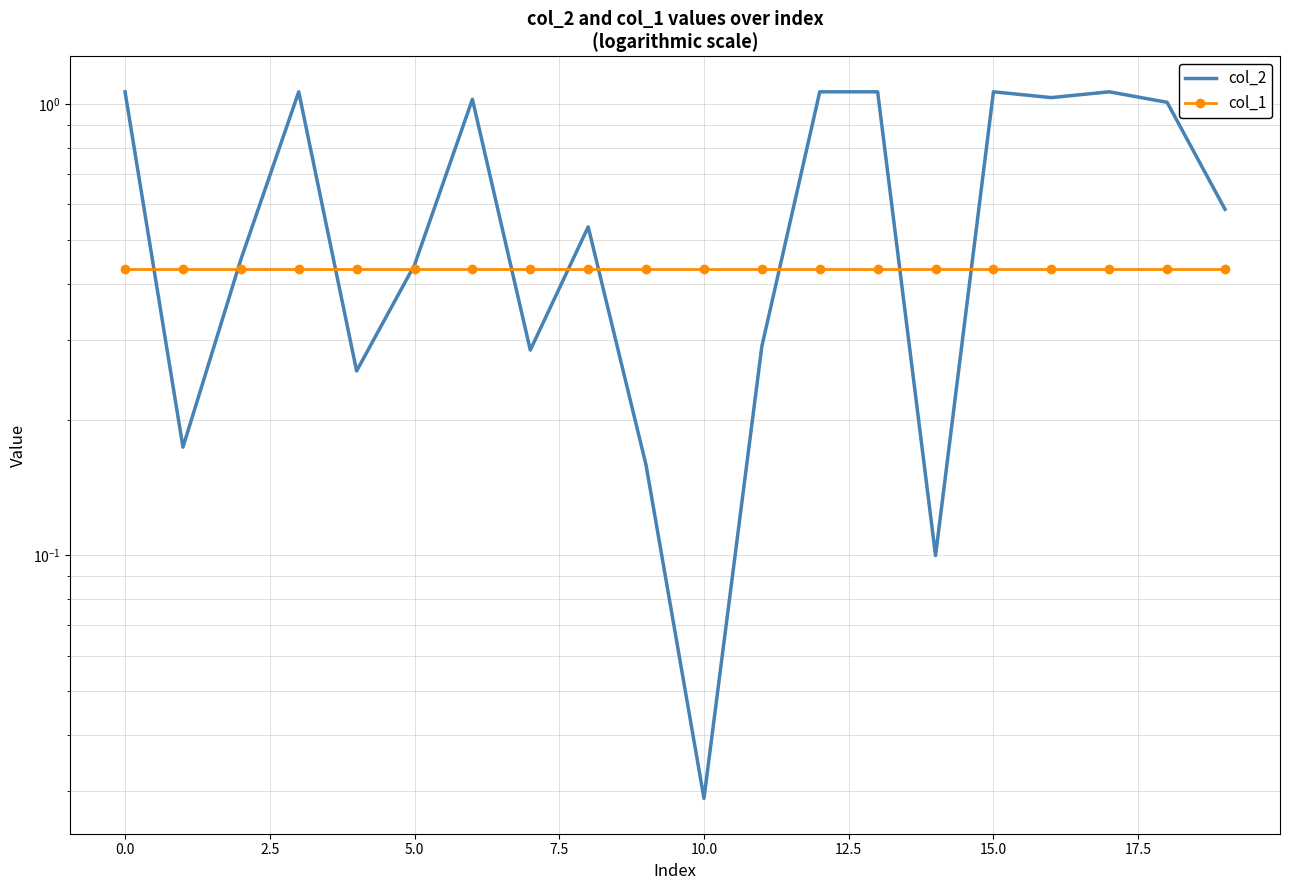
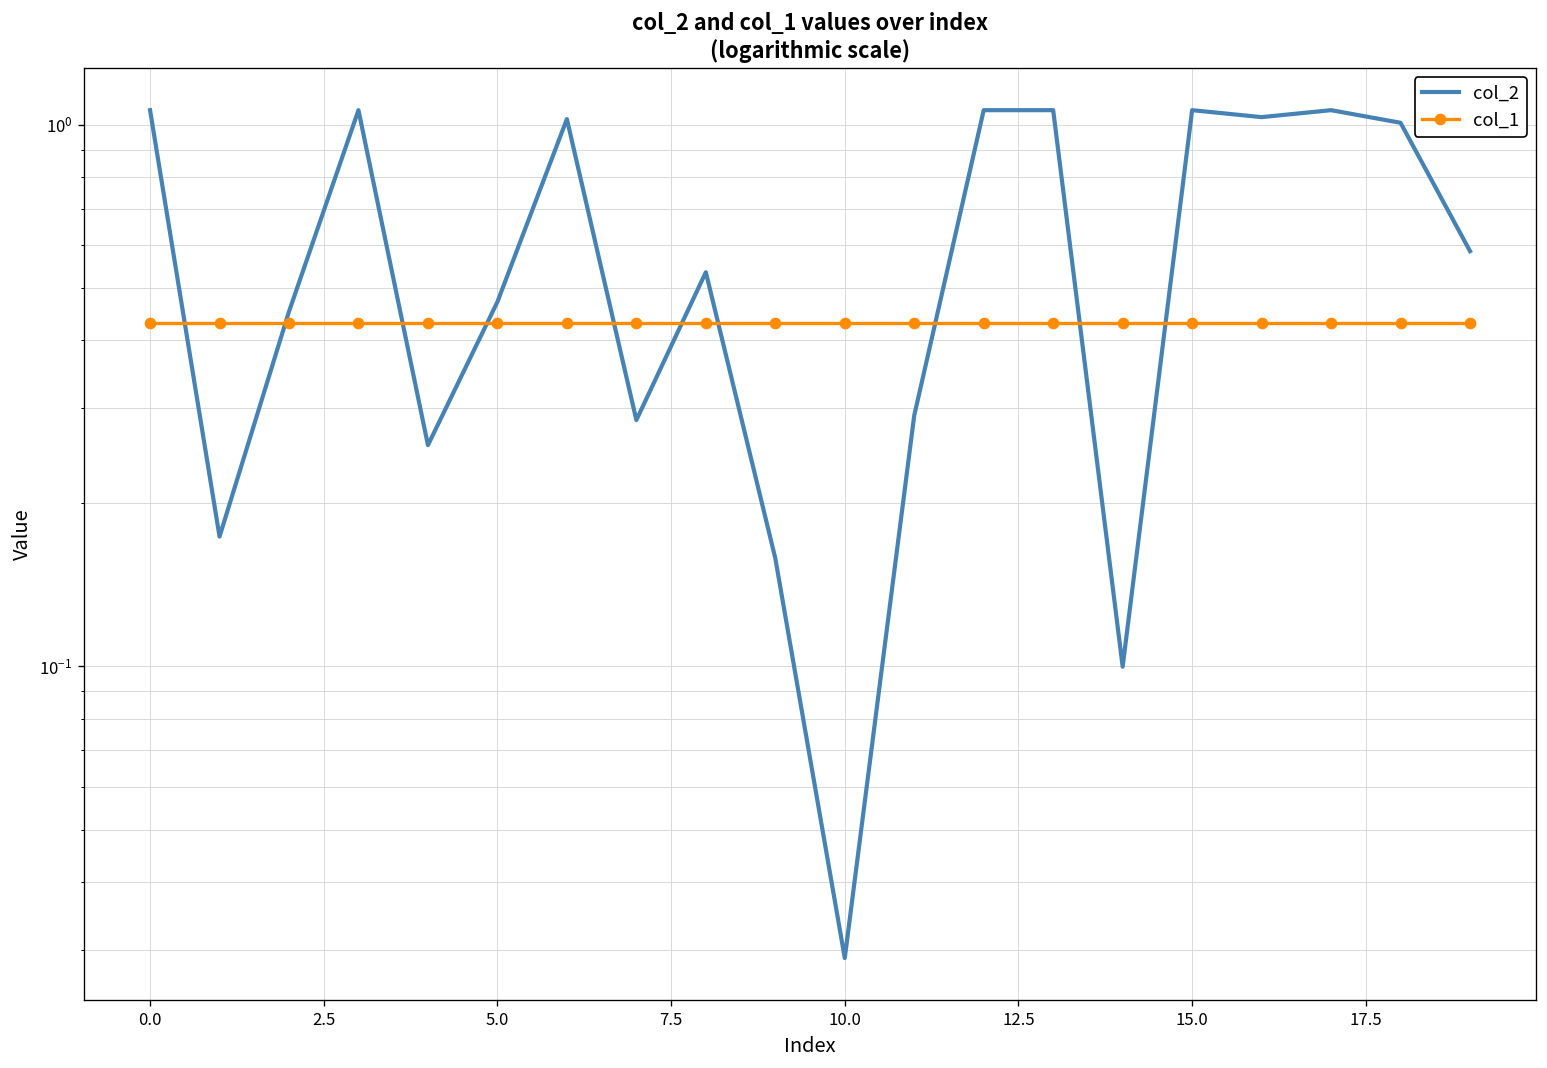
col_2, 5.0: 0.44 -> 0.47
